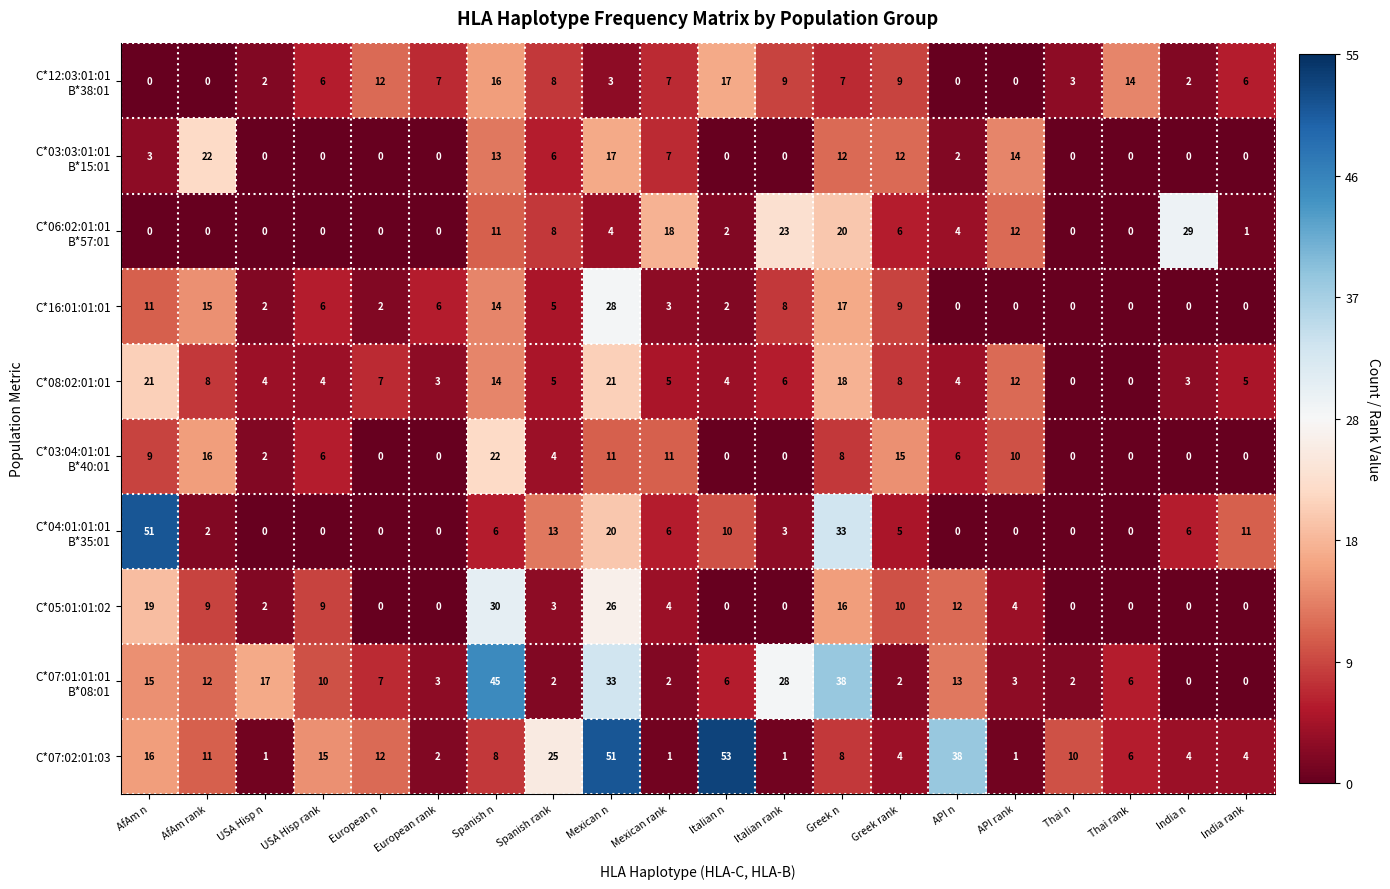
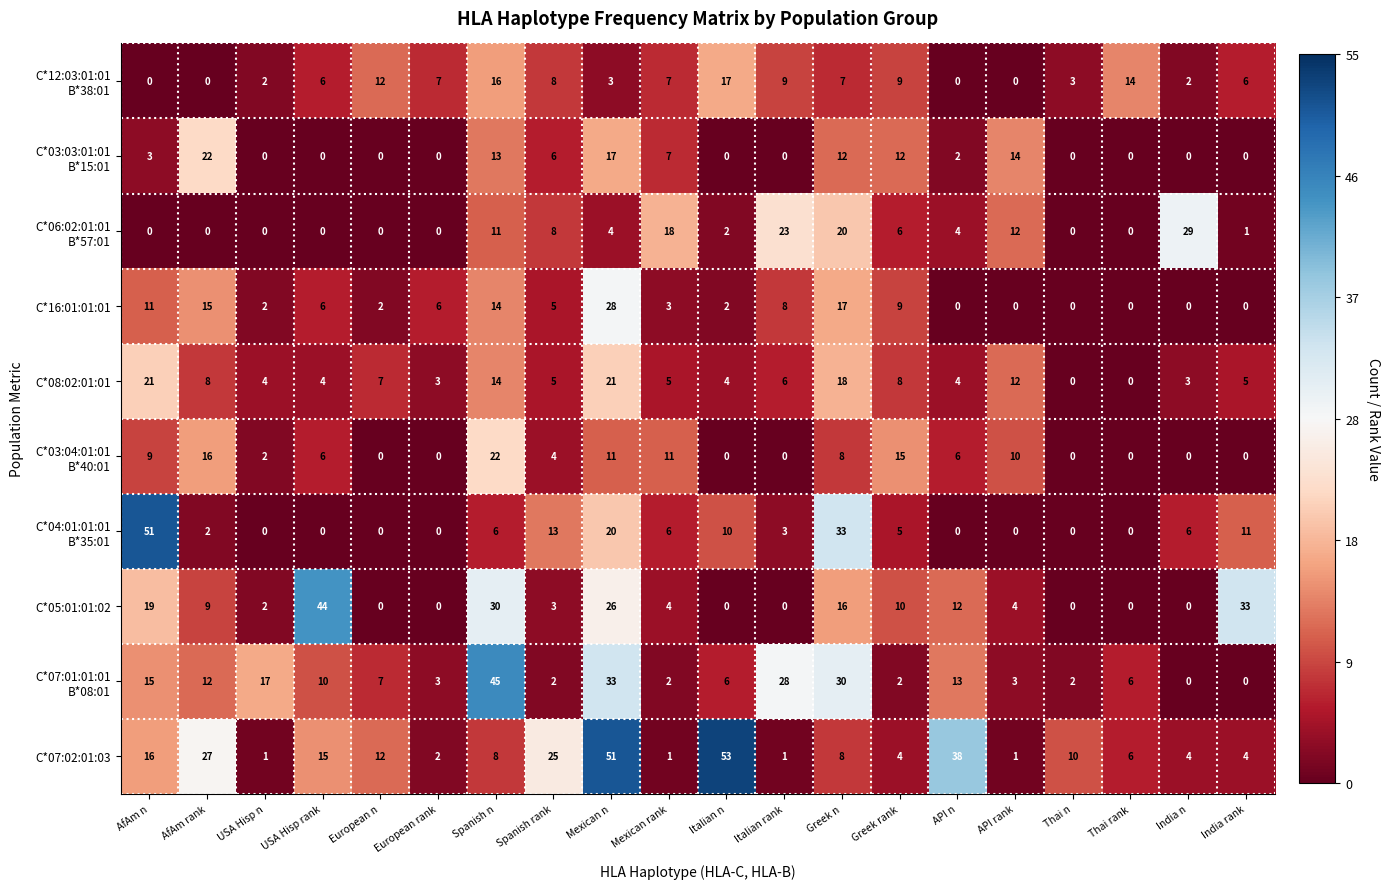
C*05:01:01:02, USA Hisp rank: 9 -> 44
C*05:01:01:02, India rank: 0 -> 33
C*07:01:01:01 B*08:01, Greek n: 38 -> 30
C*07:02:01:03, AfAm rank: 11 -> 27
